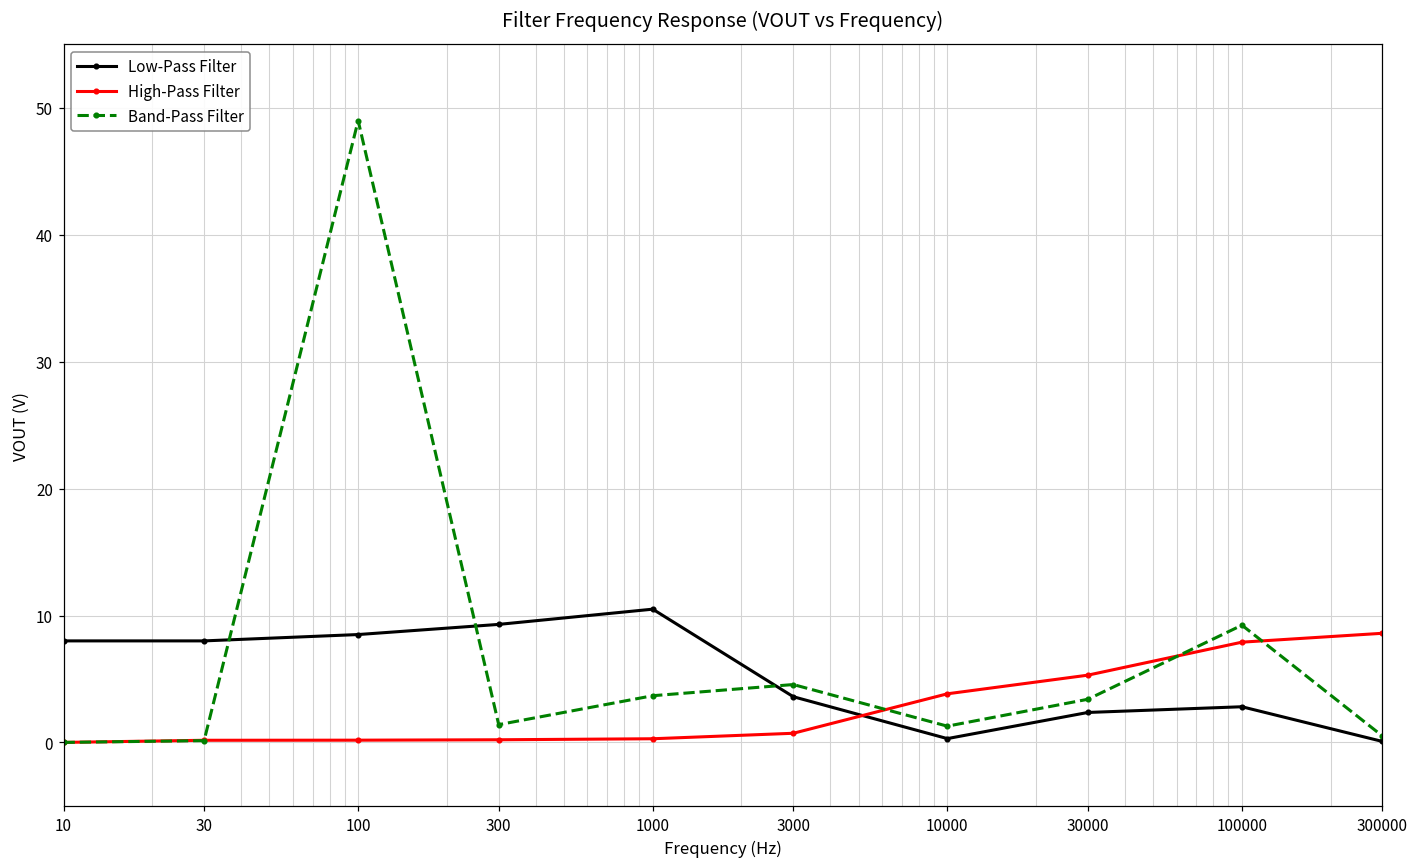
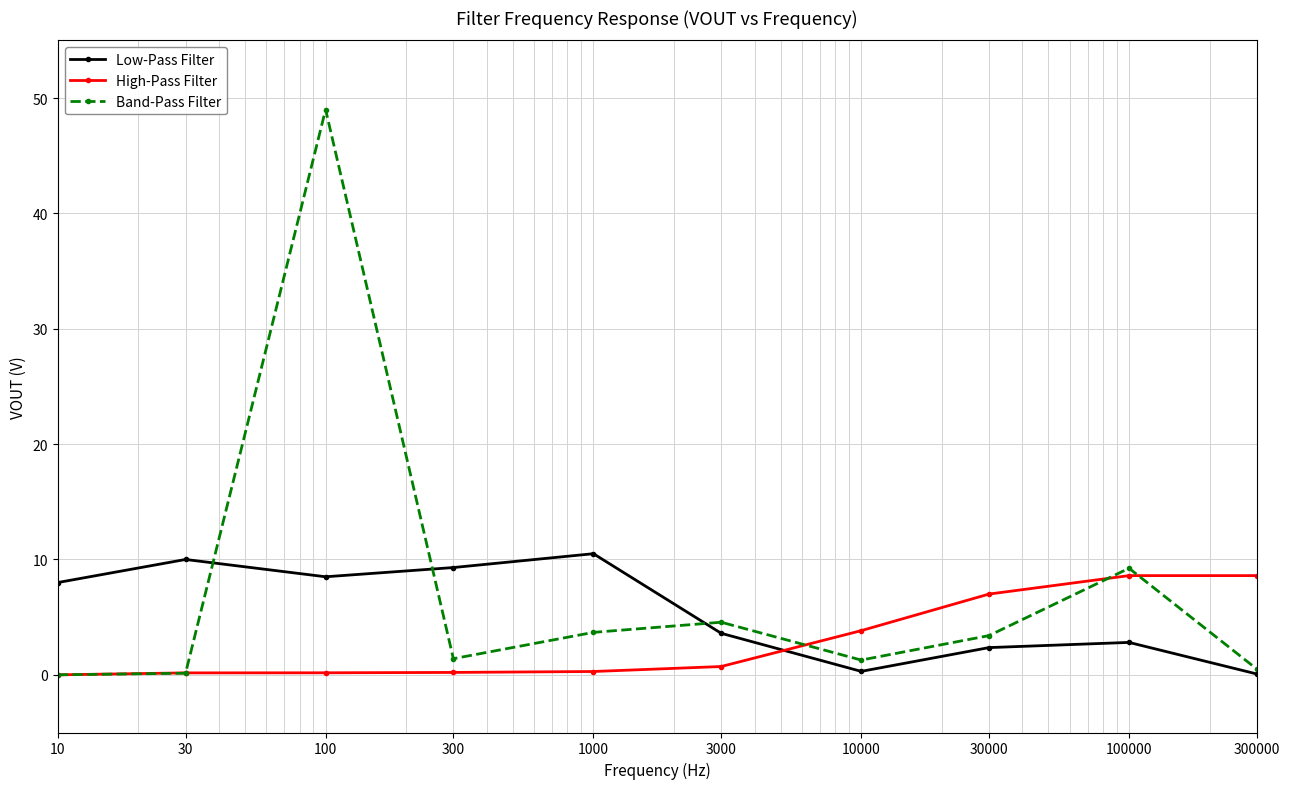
Low-Pass Filter, 30: 8 -> 10
High-Pass Filter, 30000: 5.3 -> 7.0
High-Pass Filter, 100000: 7.9 -> 8.6
